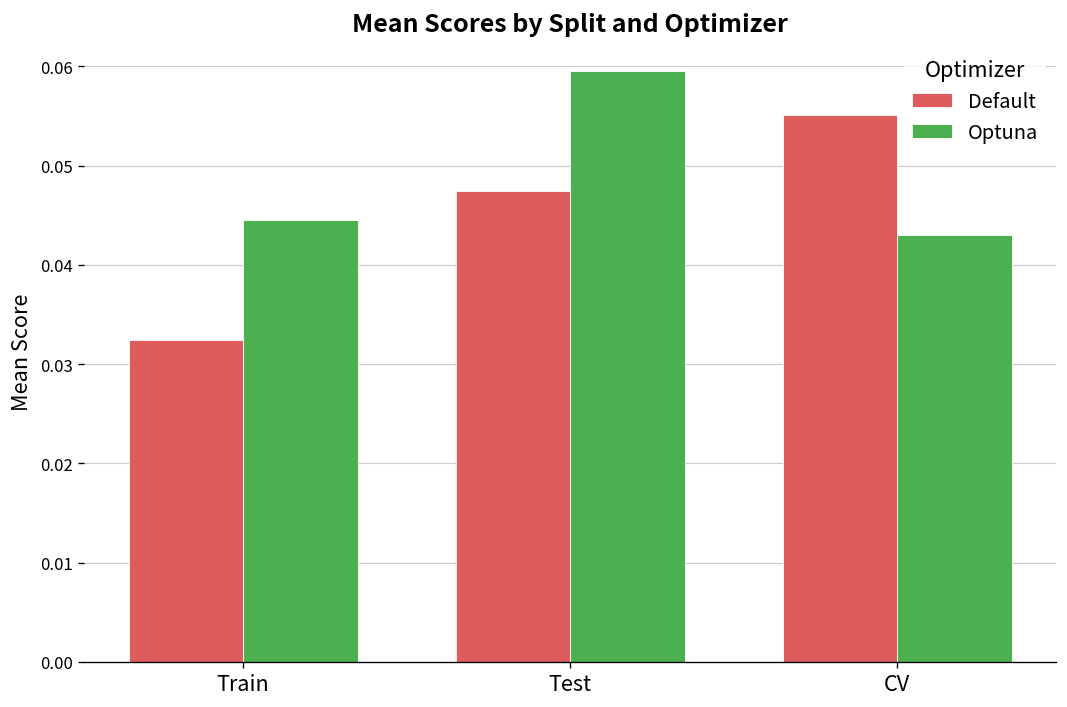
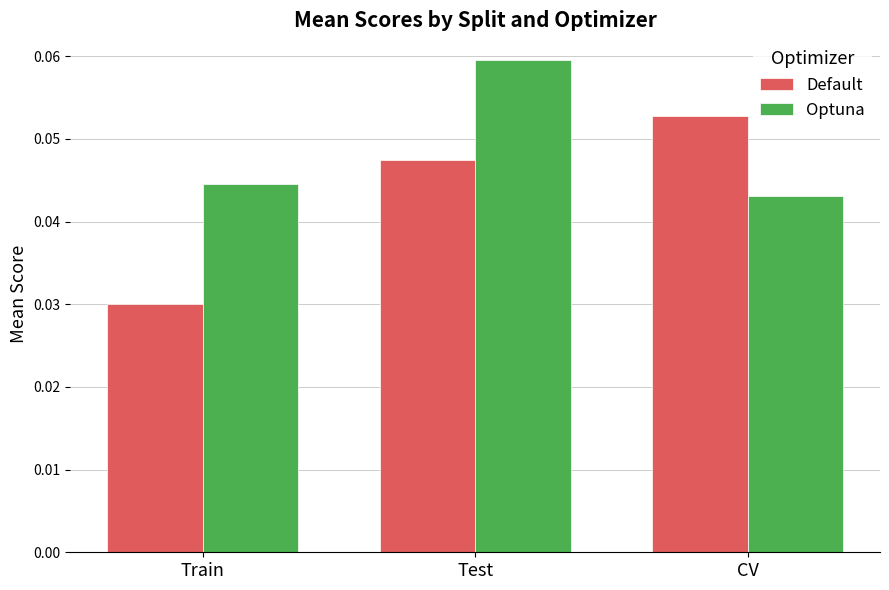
Default, Train: 0.032 -> 0.030
Default, CV: 0.055 -> 0.053
